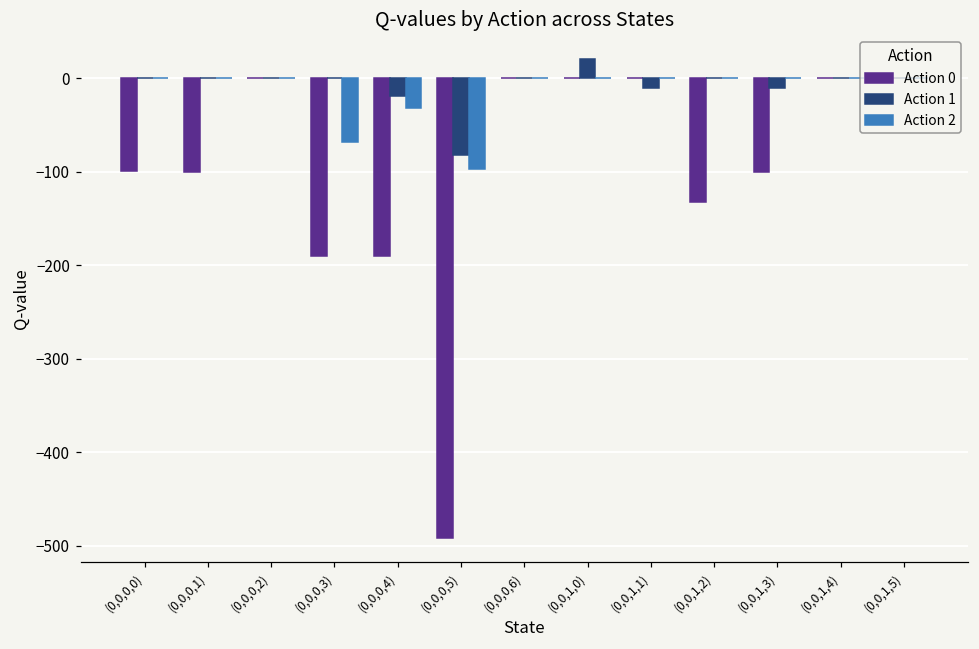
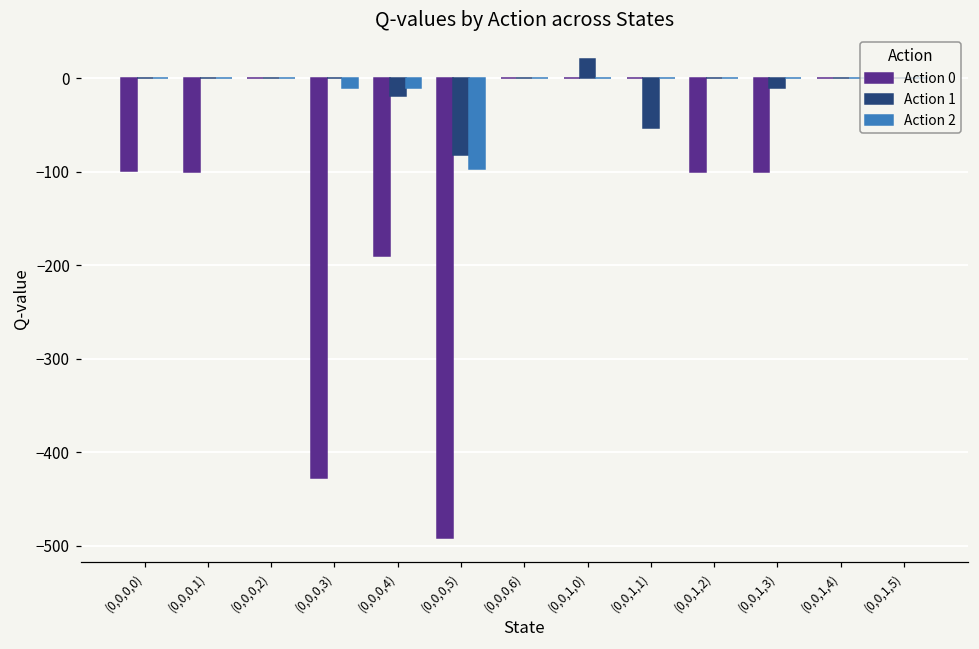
Action 0, (0,0,0,3): -190 -> -430
Action 2, (0,0,0,3): -70 -> -10
Action 2, (0,0,0,4): -30 -> -10
Action 1, (0,0,1,1): -10 -> -50
Action 0, (0,0,1,2): -130 -> -100
